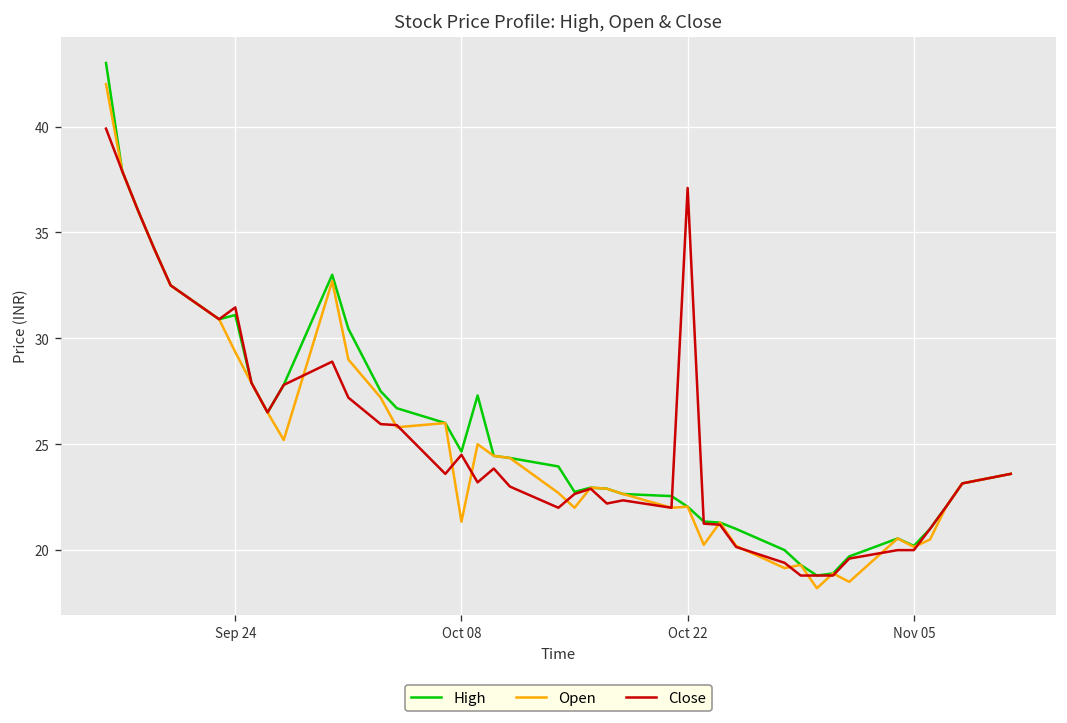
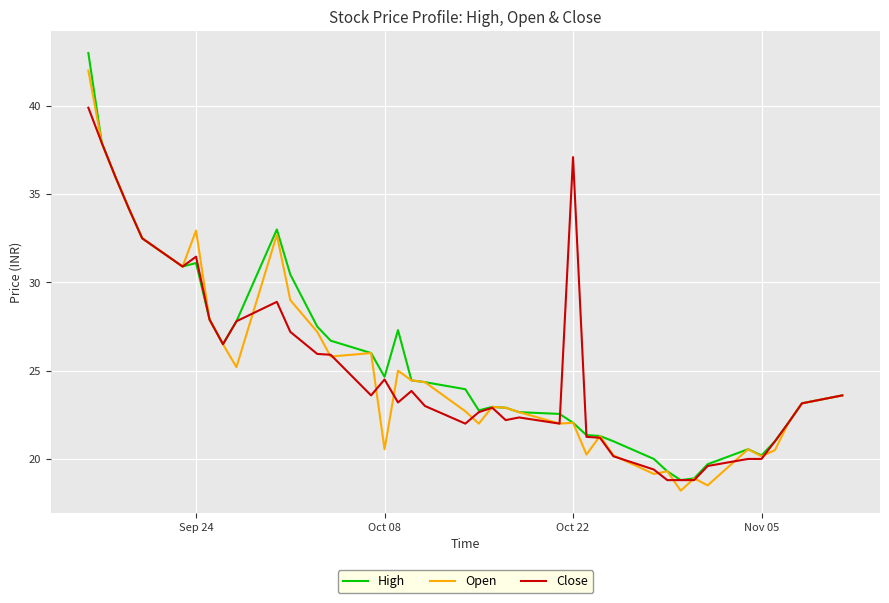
Open, Sep 24: 29.4 -> 32.9
Open, Oct 08: 21.3 -> 20.6
